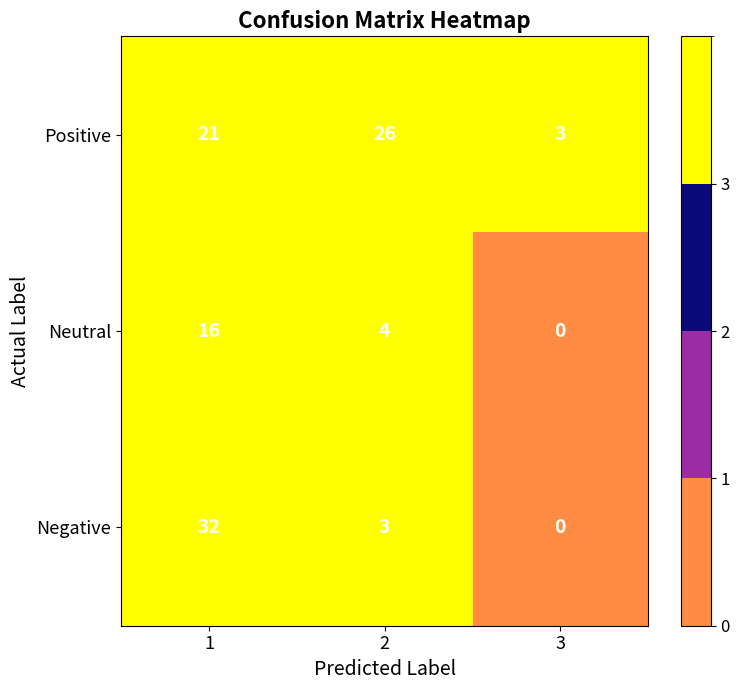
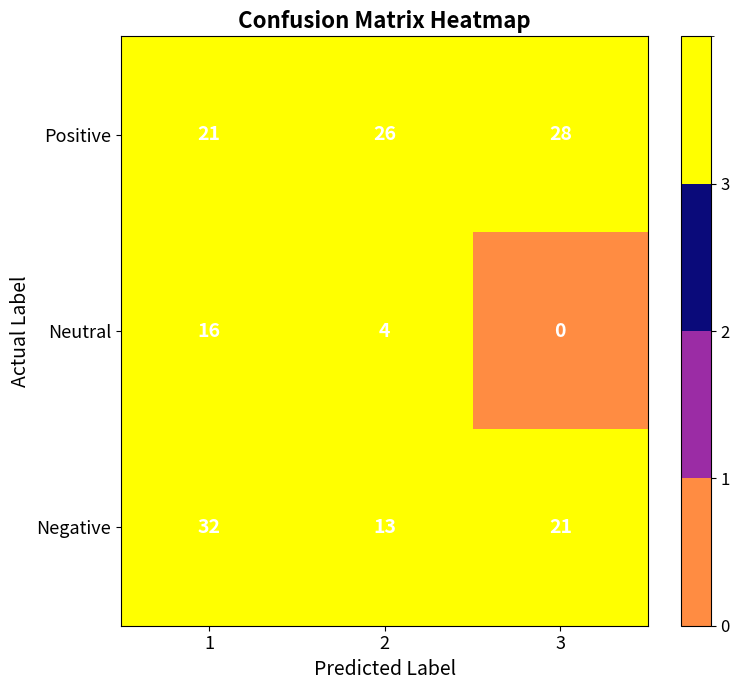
Positive, 3: 3 -> 28
Negative, 2: 3 -> 13
Negative, 3: 0 -> 21
